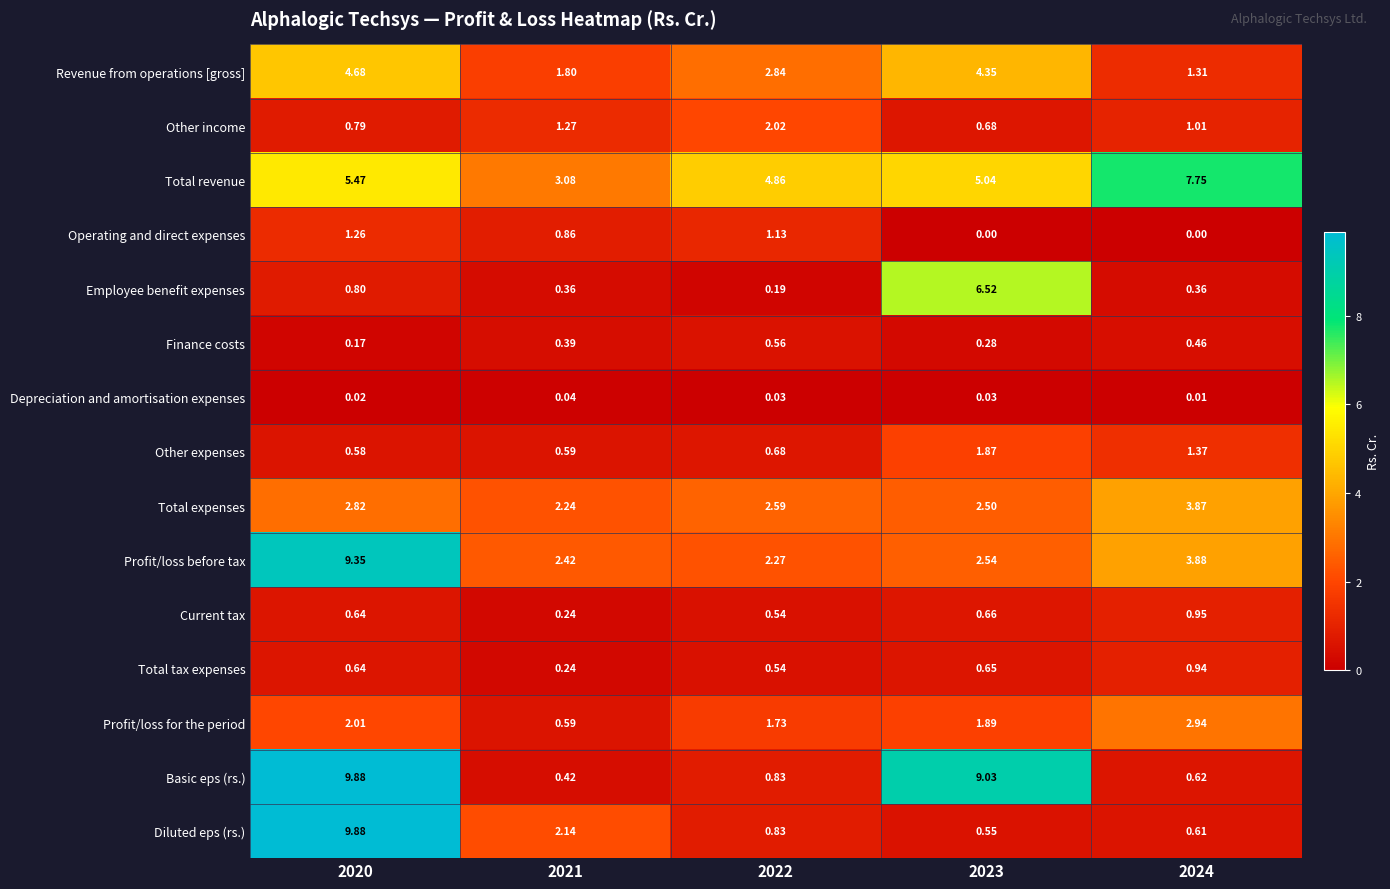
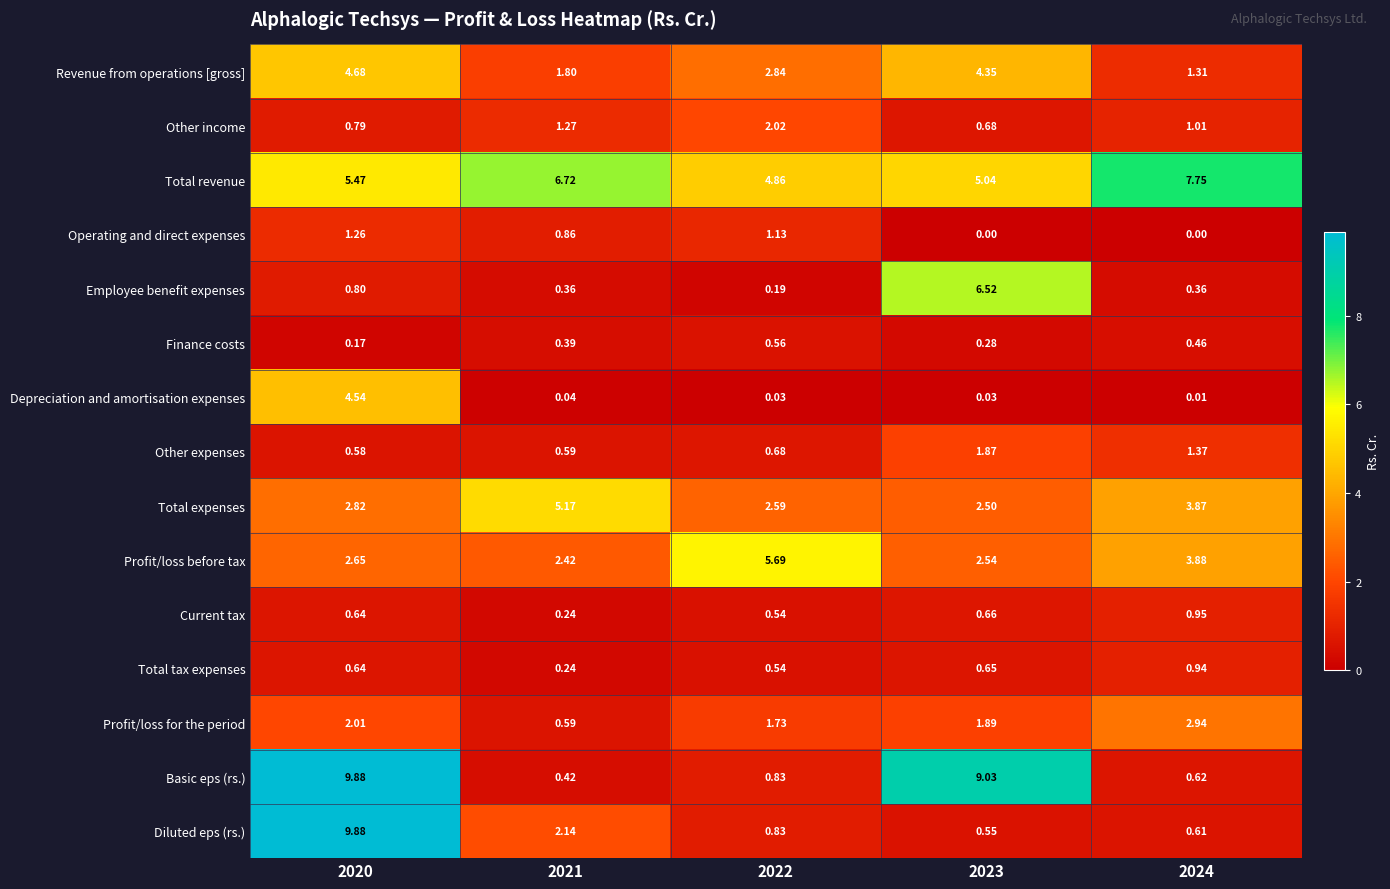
Total revenue, 2021: 3.08 -> 6.72
Depreciation and amortisation expenses, 2020: 0.02 -> 4.54
Total expenses, 2021: 2.24 -> 5.17
Profit/loss before tax, 2020: 9.35 -> 2.65
Profit/loss before tax, 2022: 2.27 -> 5.69
